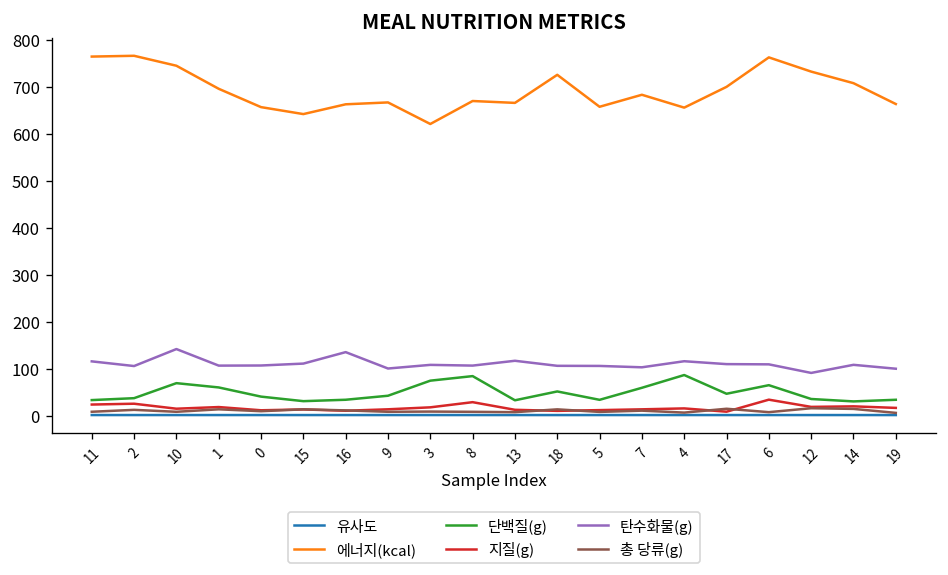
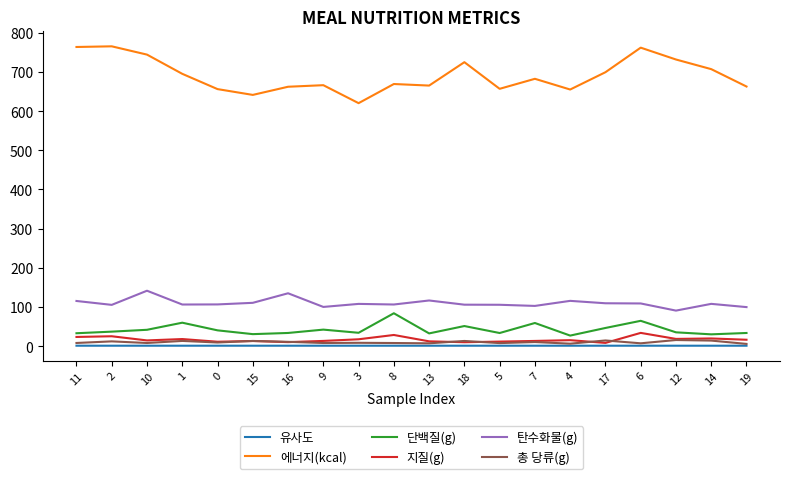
단백질(g), 10: 70 -> 40
단백질(g), 3: 70 -> 30
단백질(g), 4: 90 -> 30
